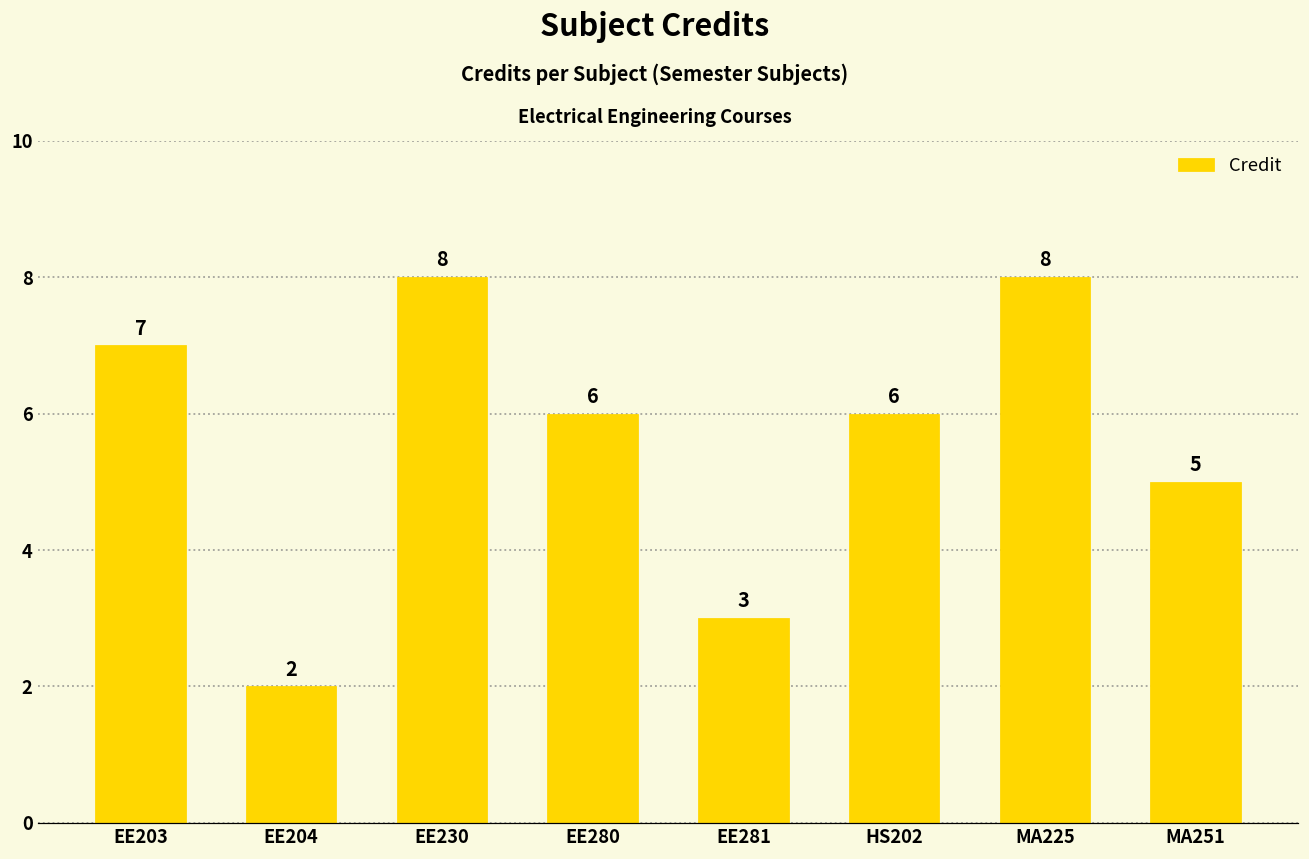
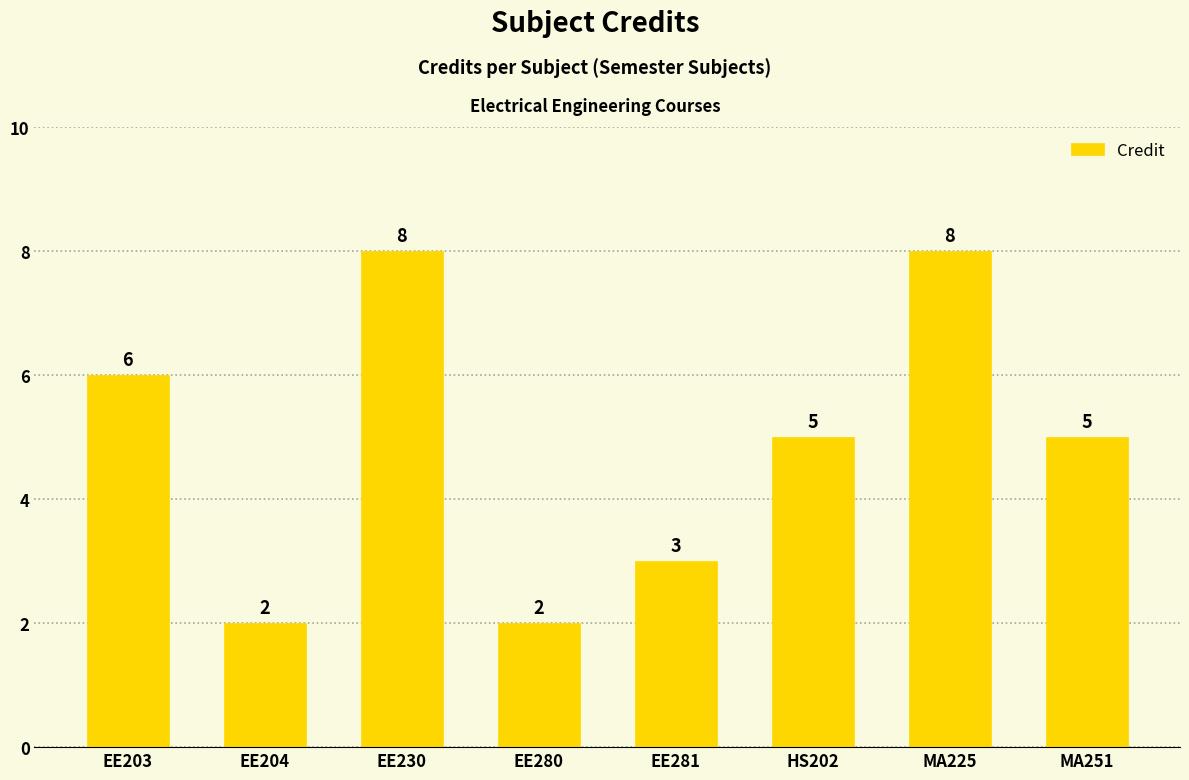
EE203: 7 -> 6
EE280: 6 -> 2
HS202: 6 -> 5
